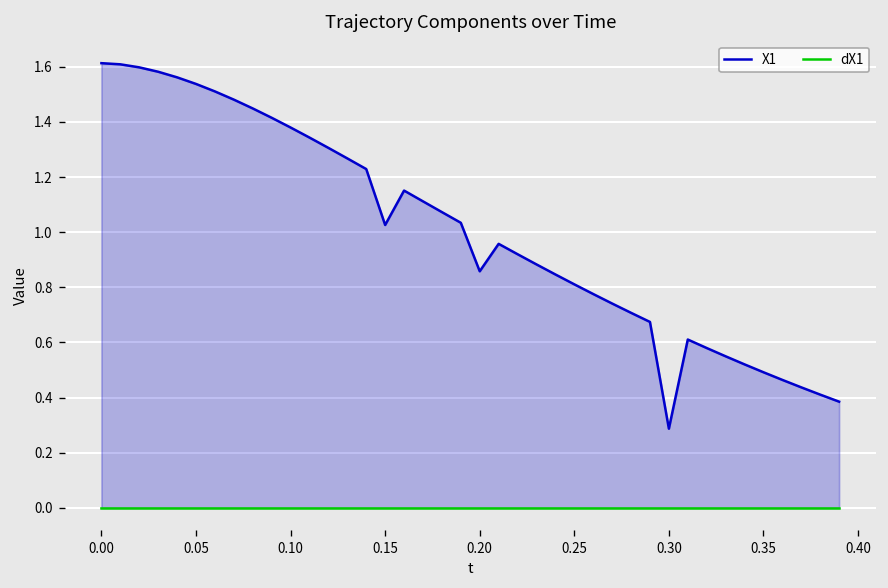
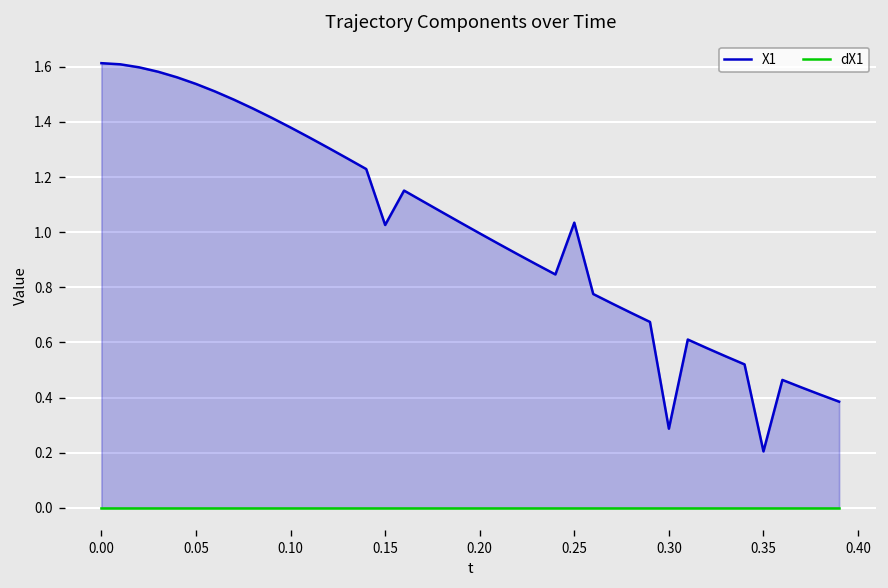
X1, 0.20: 0.86 -> 1.00
X1, 0.25: 0.81 -> 1.03
X1, 0.35: 0.49 -> 0.20
